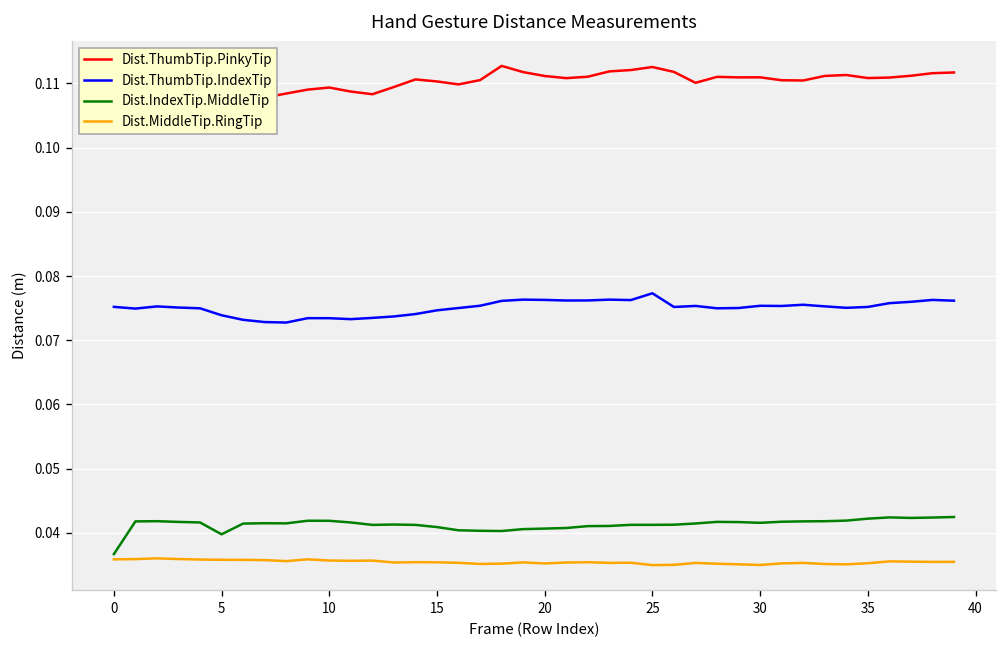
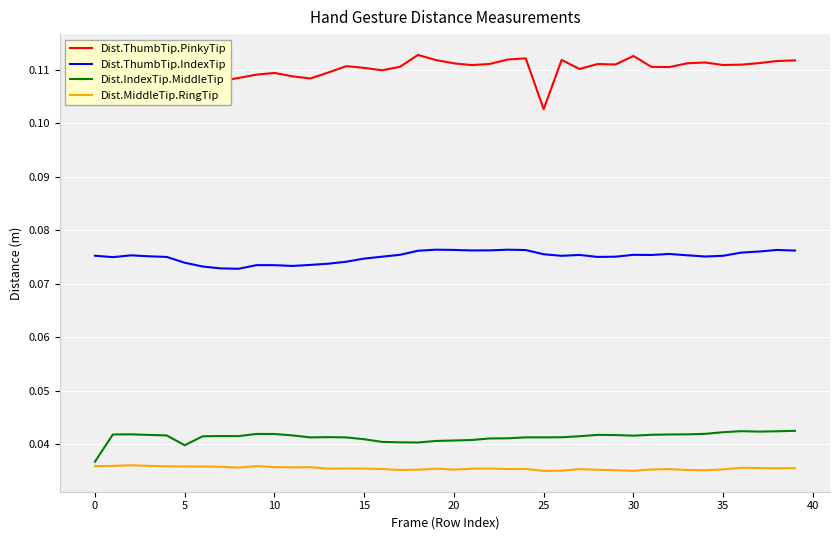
Dist.ThumbTip.PinkyTip, 25: 0.113 -> 0.103
Dist.ThumbTip.IndexTip, 25: 0.077 -> 0.075
Dist.ThumbTip.PinkyTip, 30: 0.111 -> 0.113
